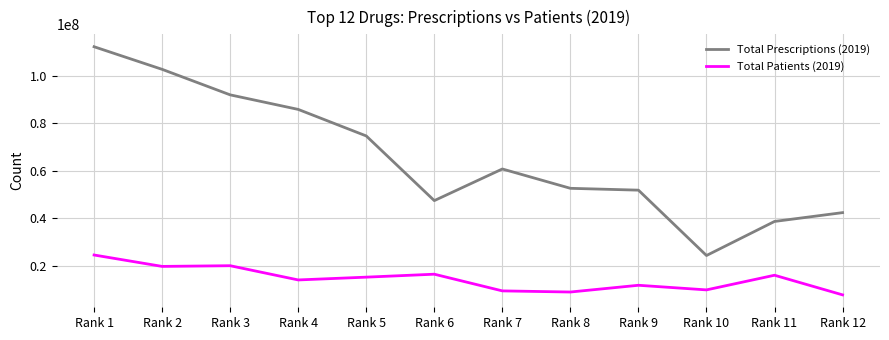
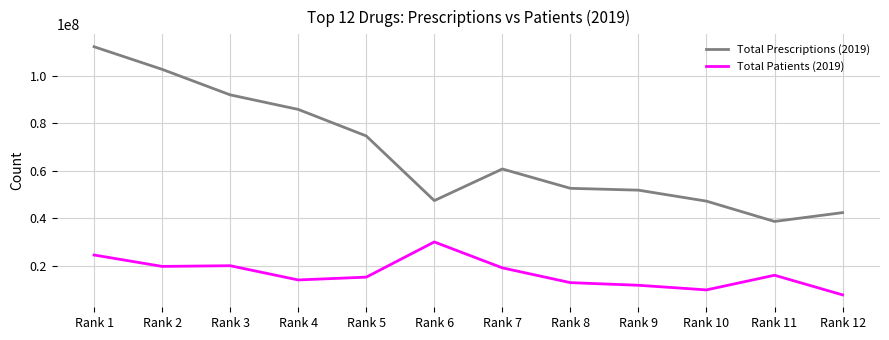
Total Patients (2019), Rank 6: 16000000 -> 30000000
Total Patients (2019), Rank 7: 9000000 -> 19000000
Total Patients (2019), Rank 8: 9000000 -> 13000000
Total Prescriptions (2019), Rank 10: 24000000 -> 47000000
